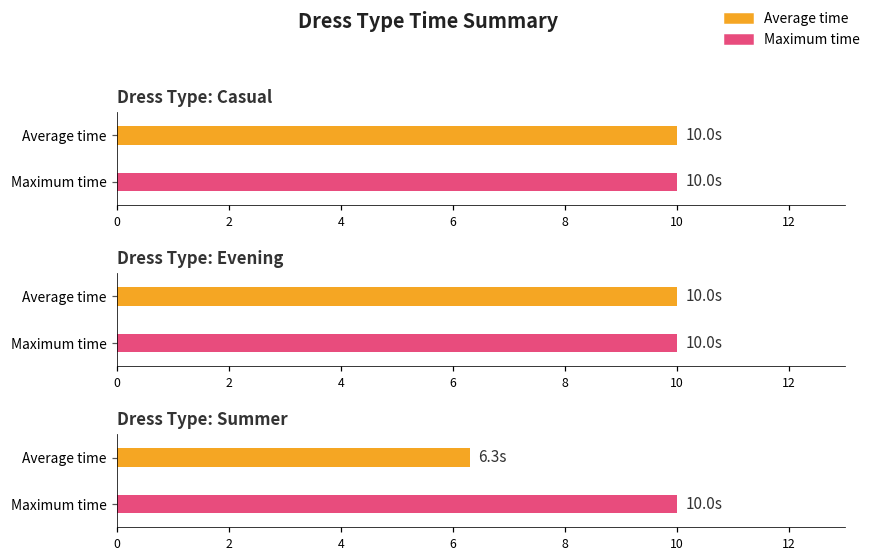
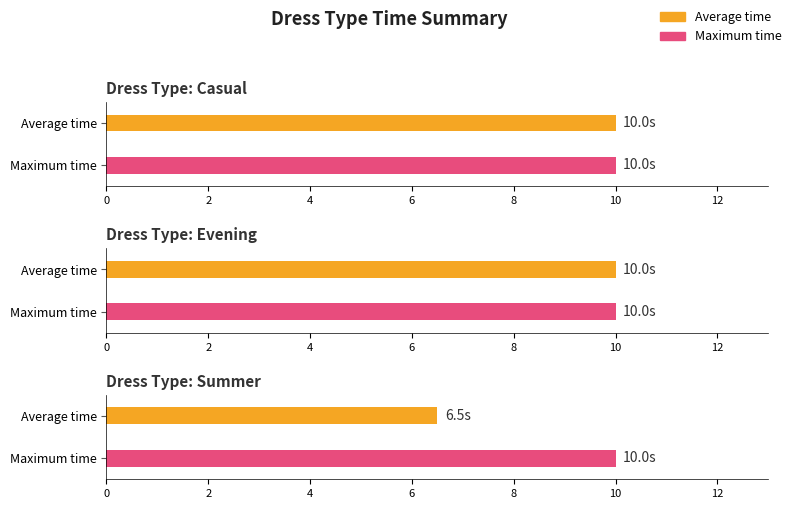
Dress Type: Summer, Average time: 6.3s -> 6.5s
